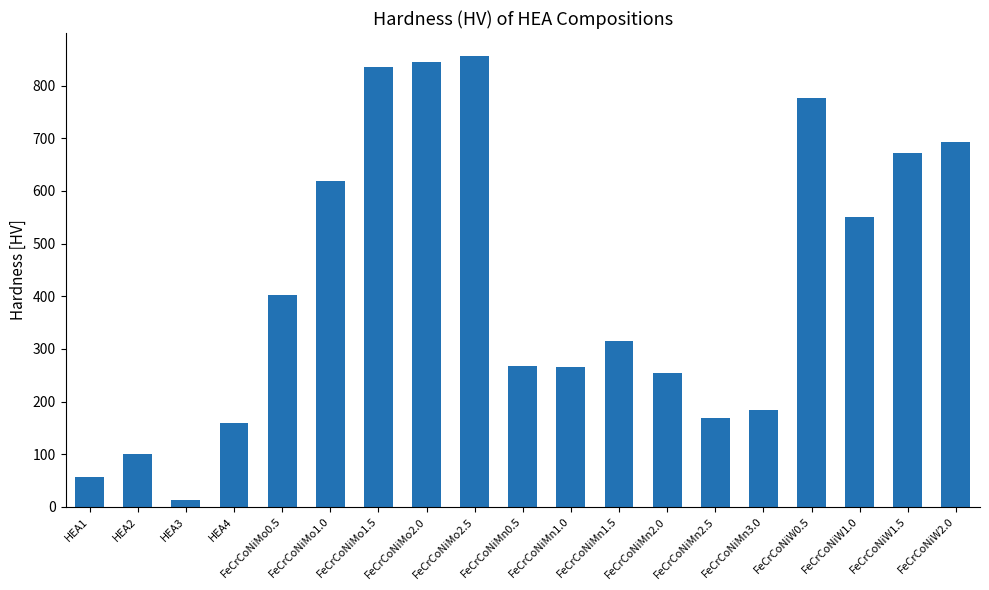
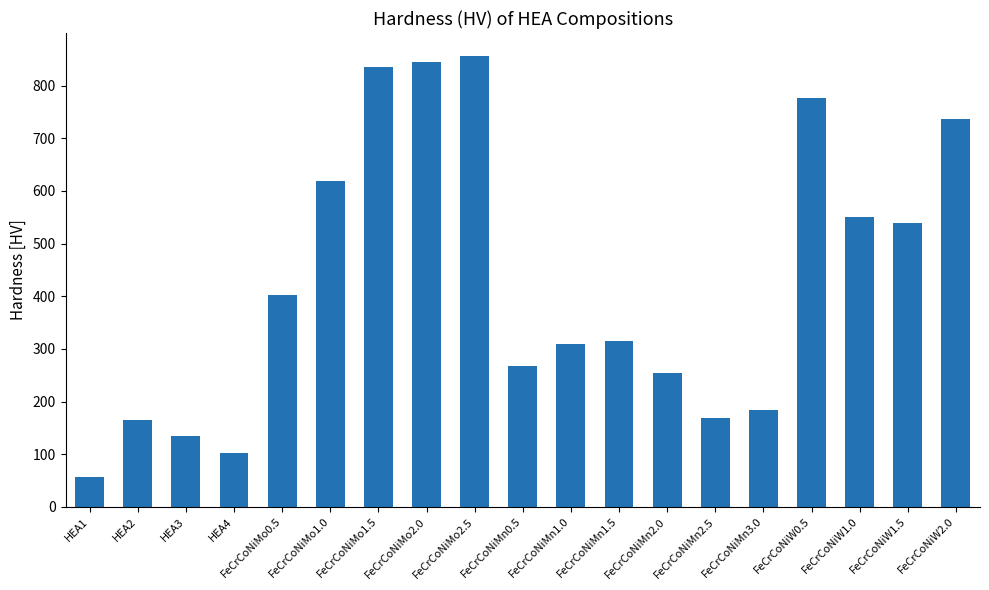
HEA2: 100 -> 170
HEA3: 10 -> 140
HEA4: 160 -> 100
FeCrCoNiMn1.0: 270 -> 310
FeCrCoNiW1.5: 670 -> 540
FeCrCoNiW2.0: 690 -> 740
